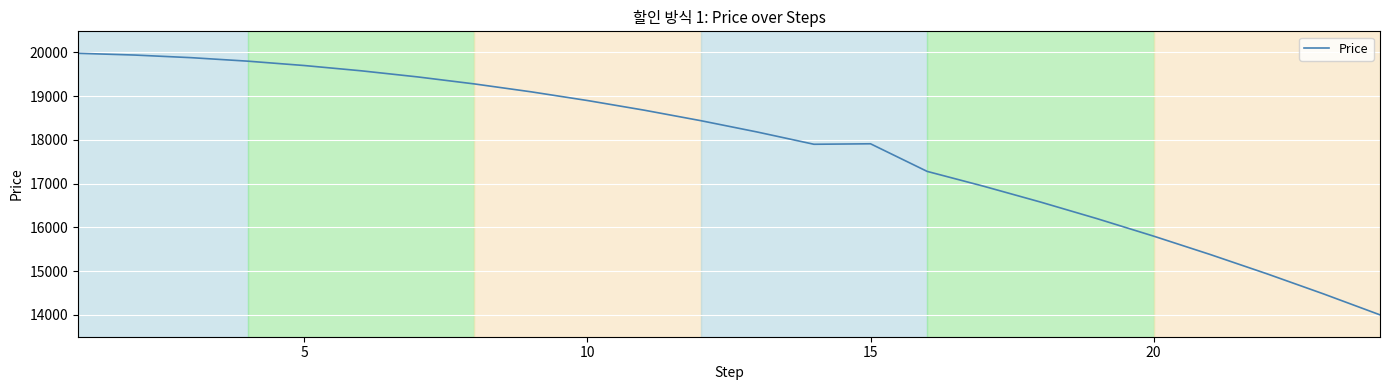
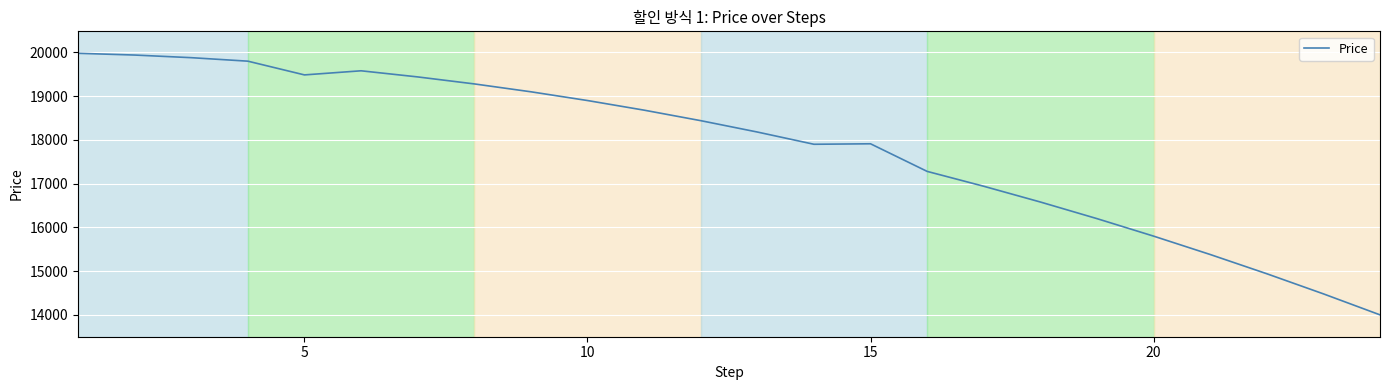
5: 19700 -> 19500
